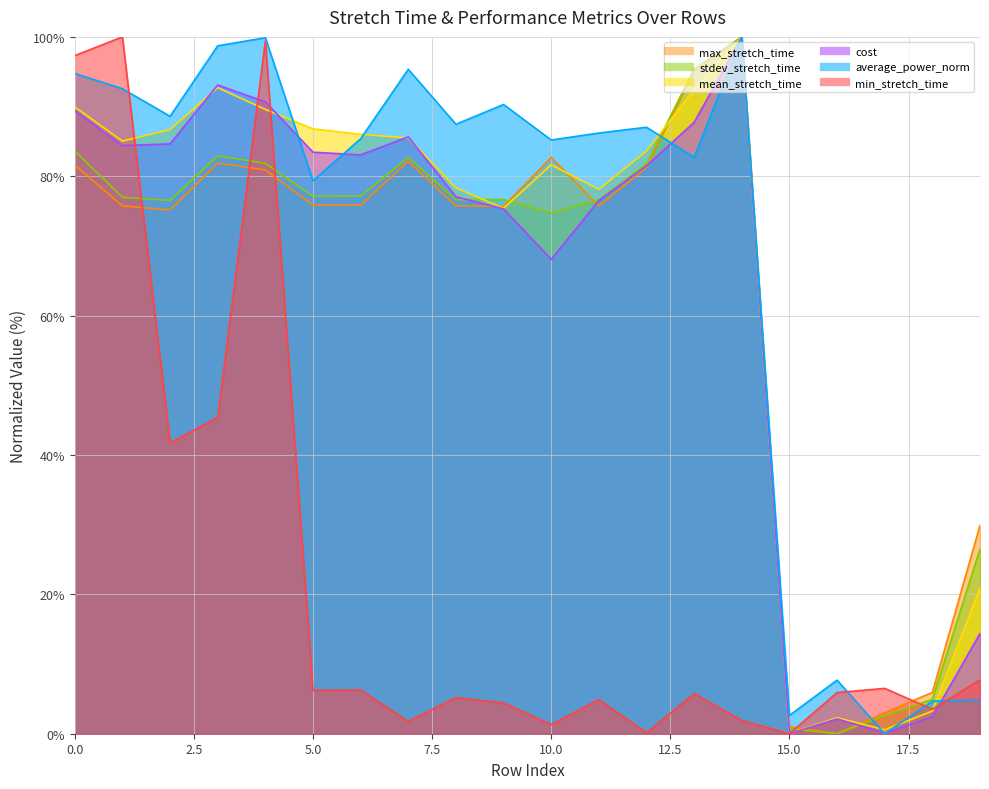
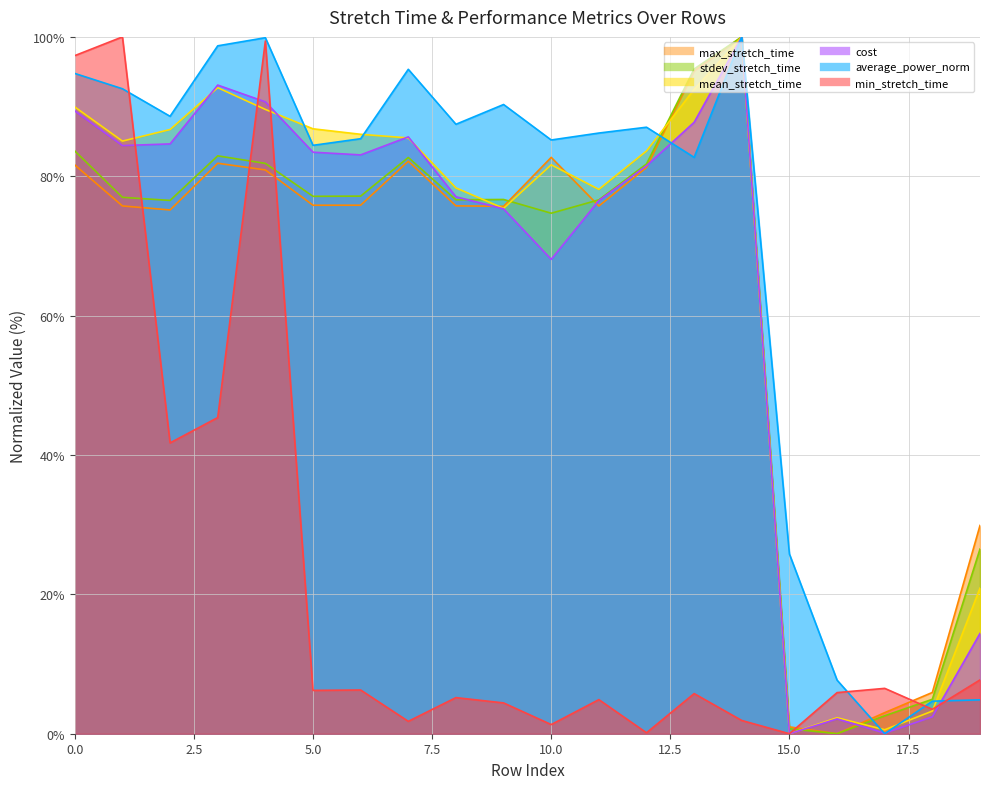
average_power_norm, 5.0: 79% -> 84%
average_power_norm, 15.0: 3% -> 26%
